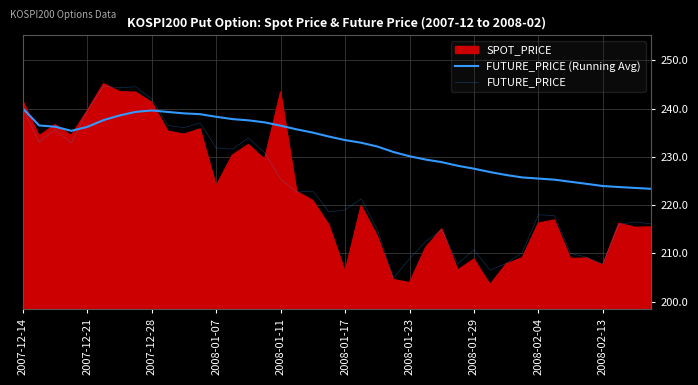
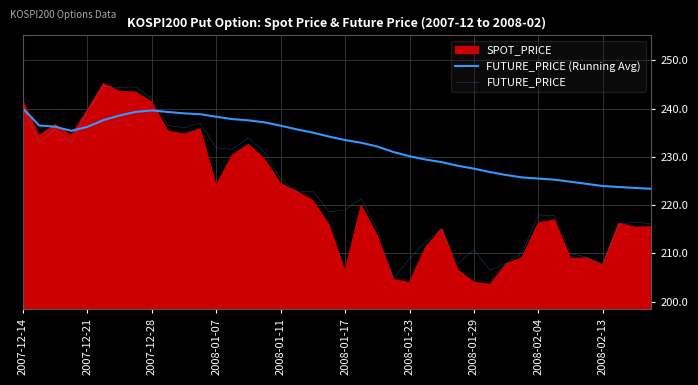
SPOT_PRICE, 2008-01-11: 243 -> 224
SPOT_PRICE, 2008-01-29: 209 -> 204
